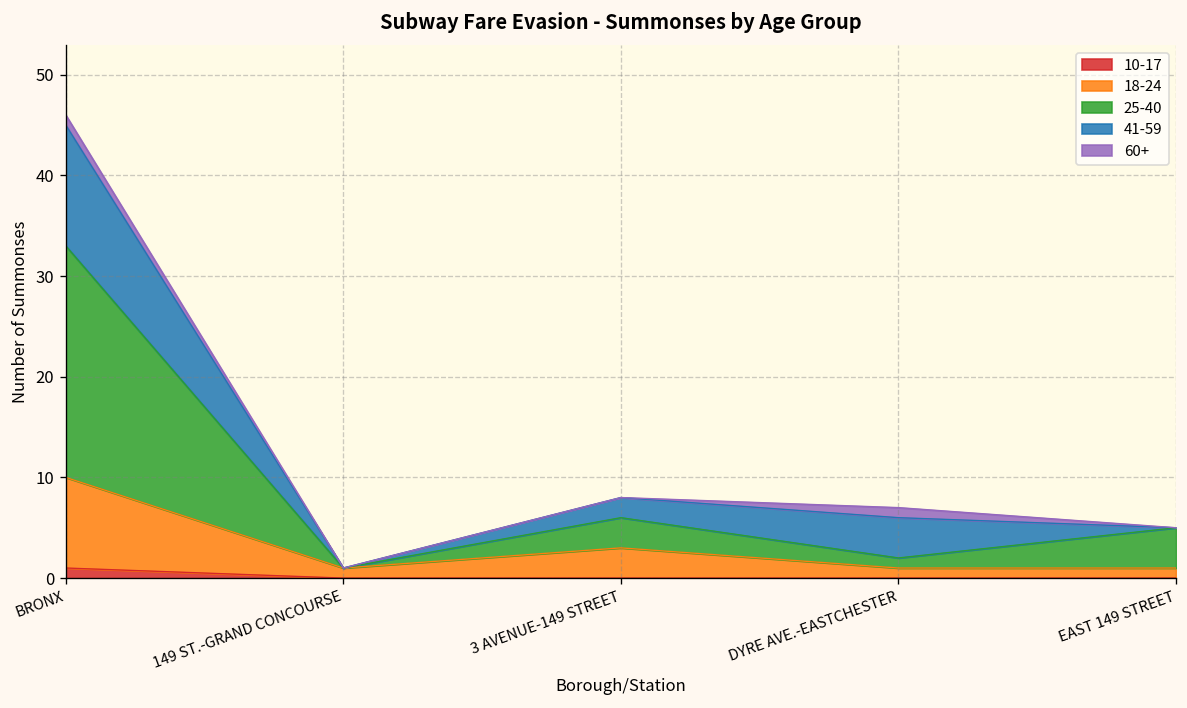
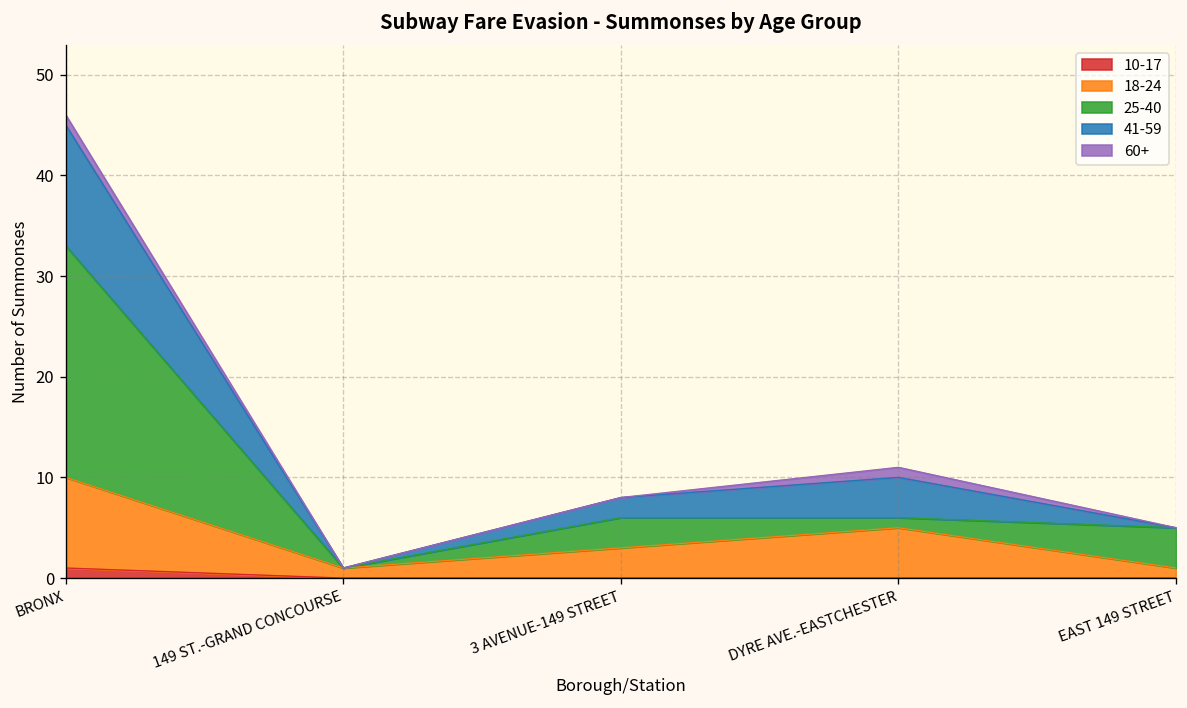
18-24, DYRE AVE.-EASTCHESTER: 1 -> 5
